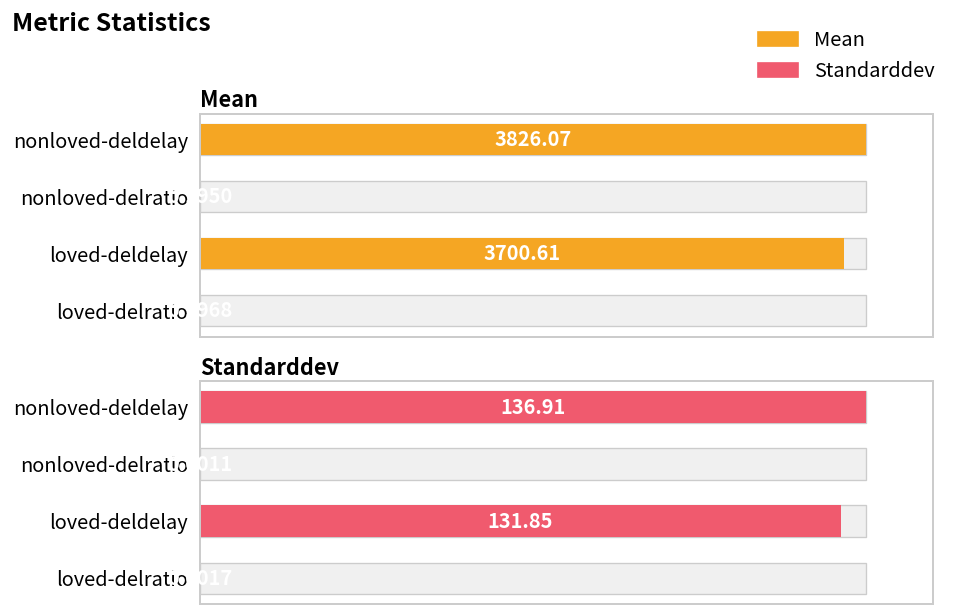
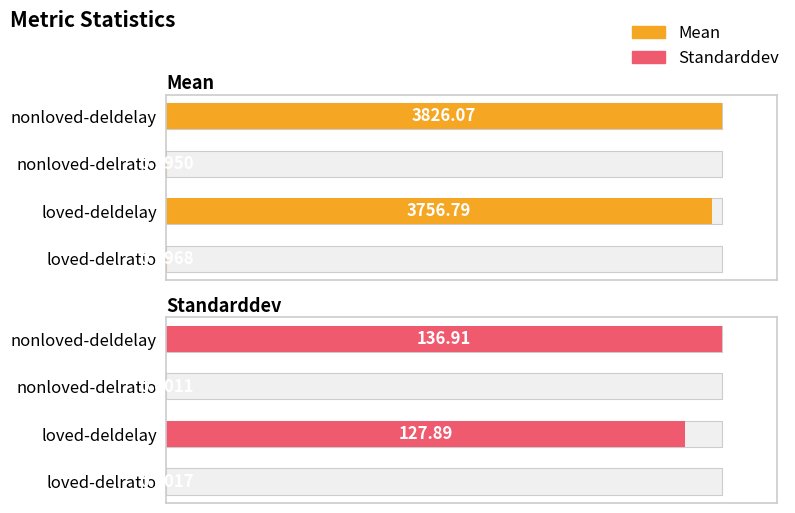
Mean, Mean, loved-deldelay: 3700.61 -> 3756.79
Standarddev, Standarddev, loved-deldelay: 131.85 -> 127.89
